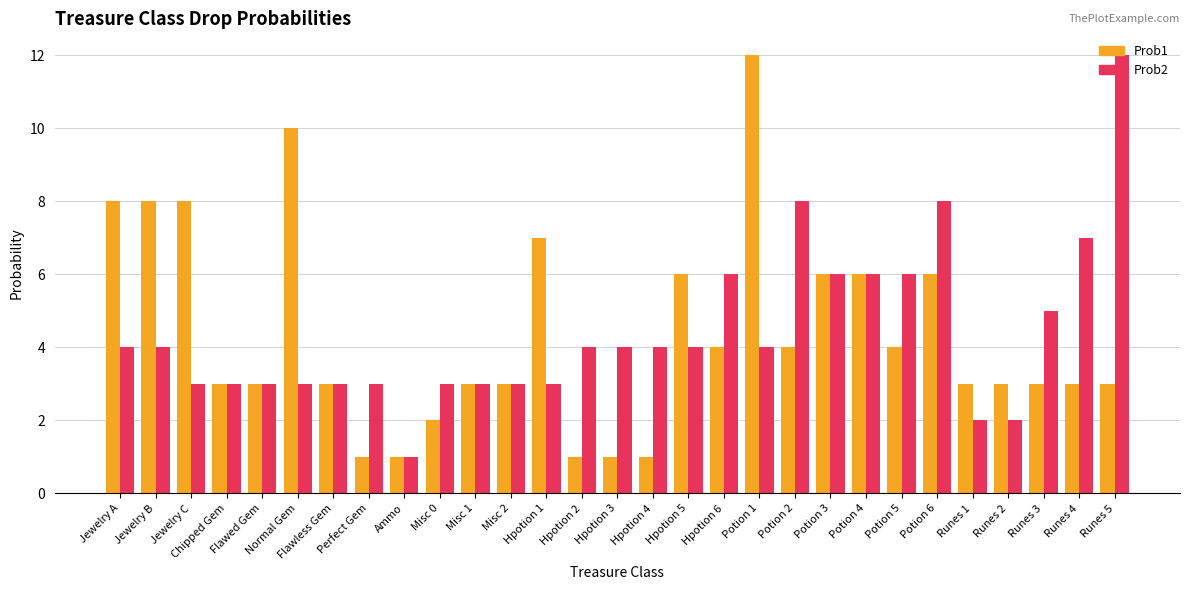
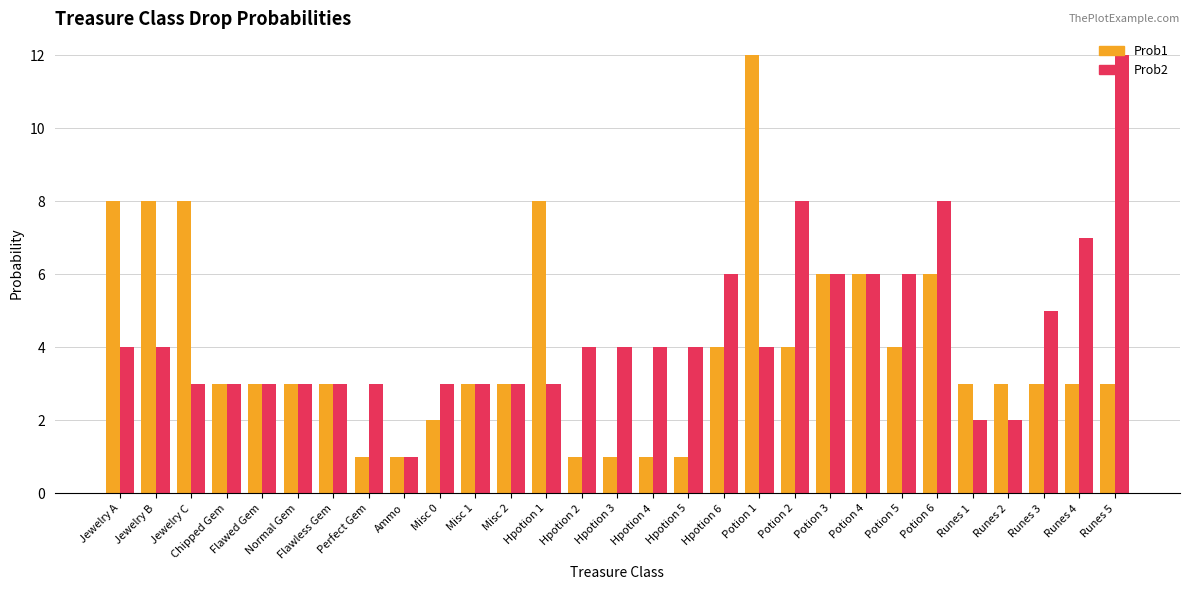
Prob1, Normal Gem: 10 -> 3
Prob1, Hpotion 1: 7 -> 8
Prob1, Hpotion 5: 6 -> 1
